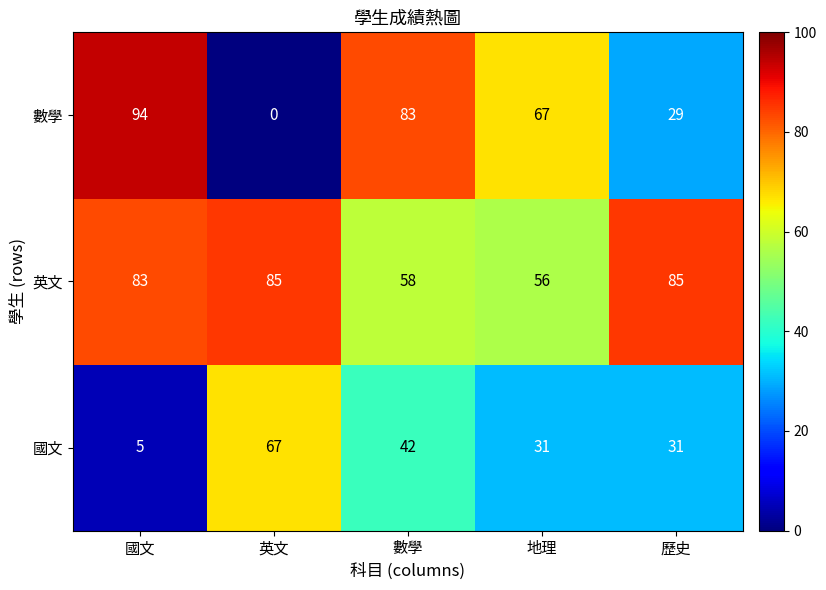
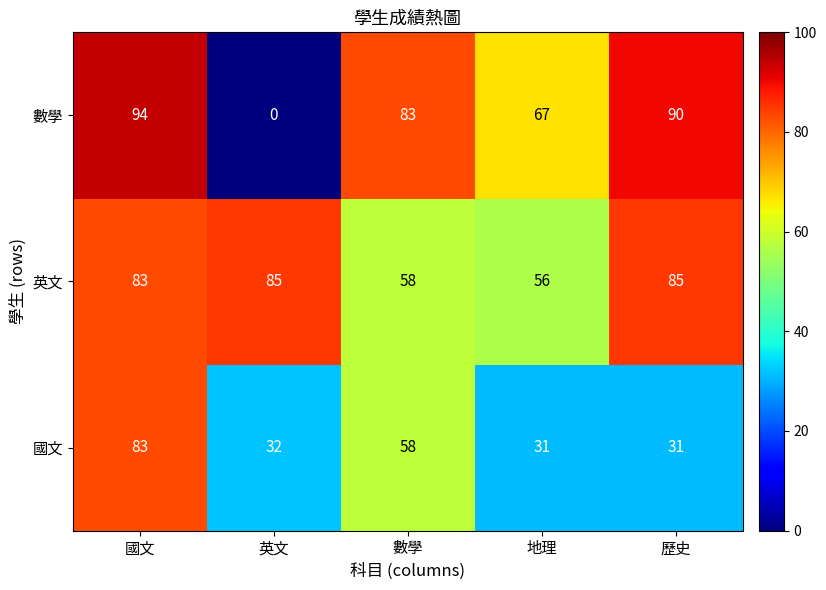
數學, 歷史: 29 -> 90
國文, 國文: 5 -> 83
國文, 英文: 67 -> 32
國文, 數學: 42 -> 58
